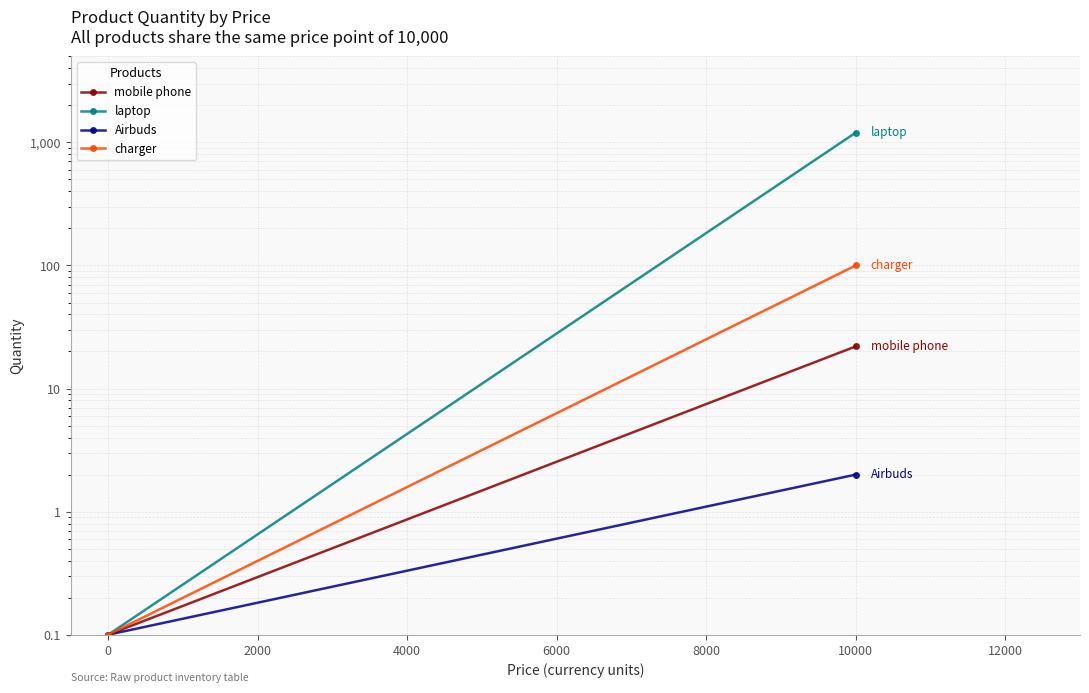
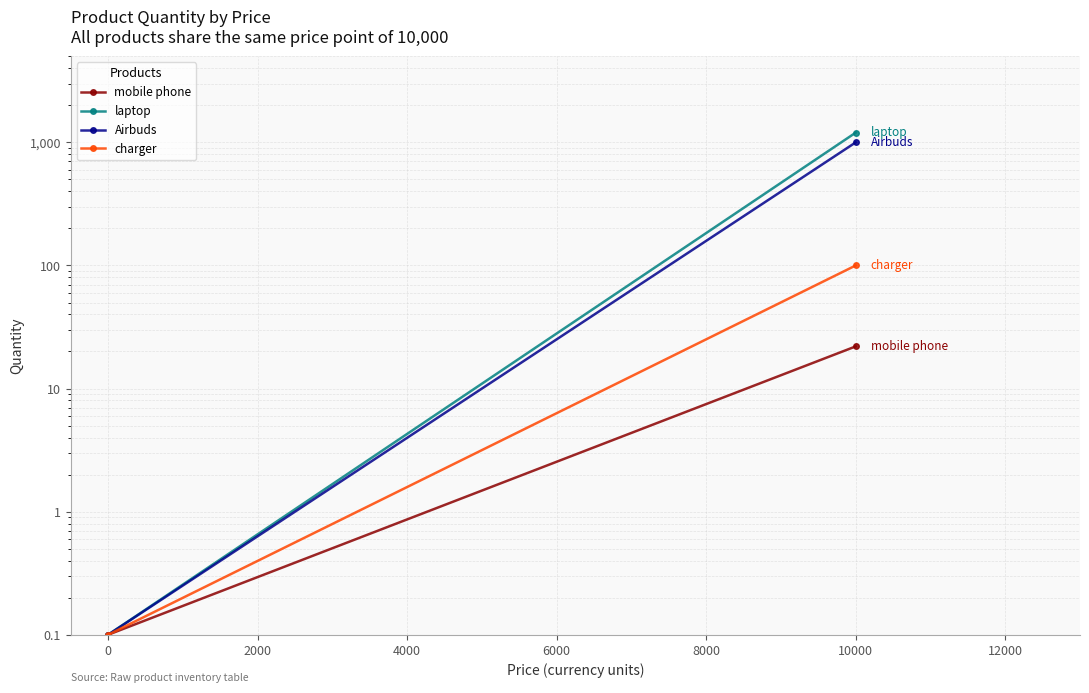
Airbuds, 10000: 2 -> 1,000
